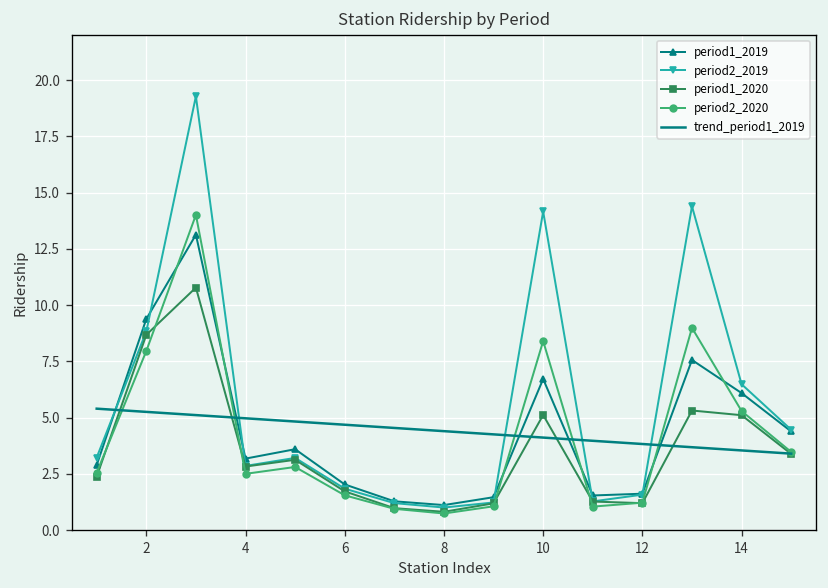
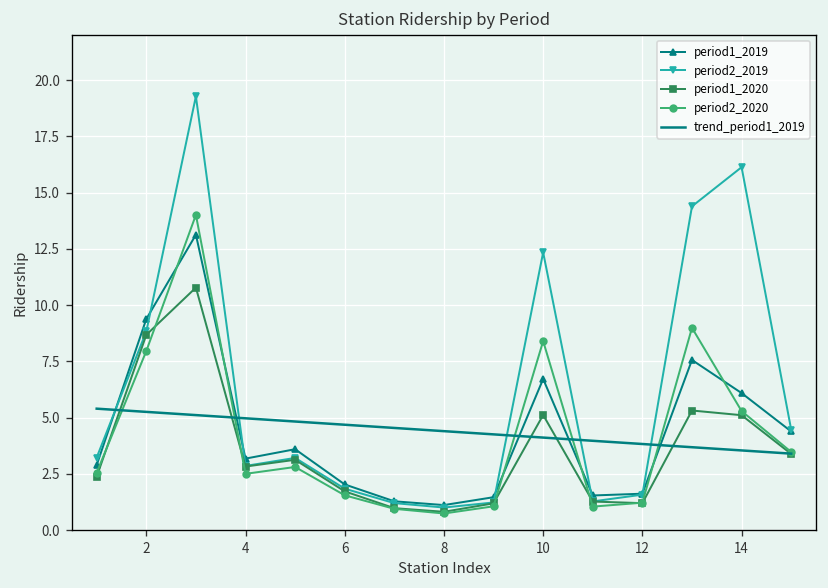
period2_2019, 10: 14.2 -> 12.3
period2_2019, 14: 6.5 -> 16.1
